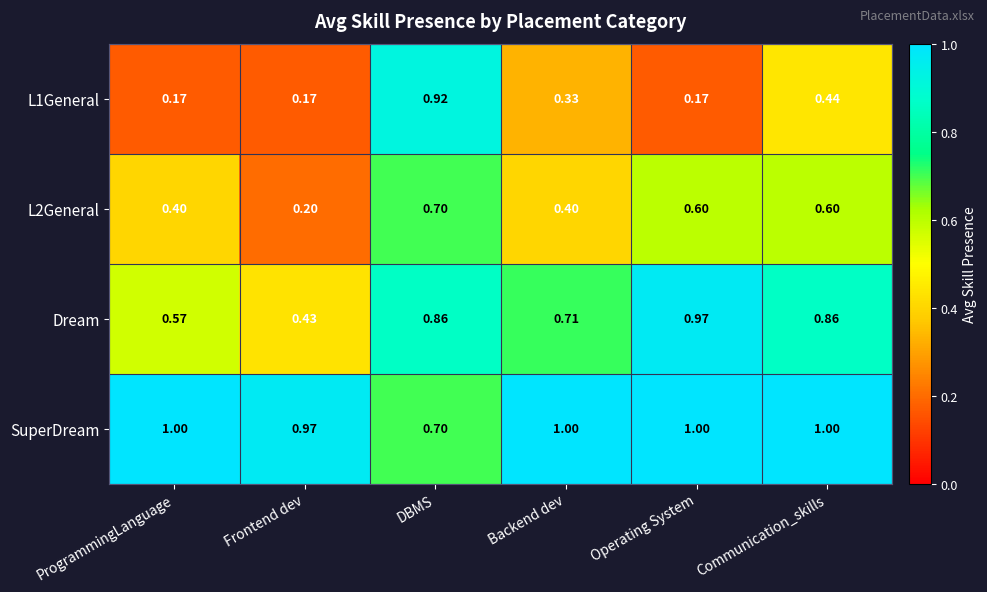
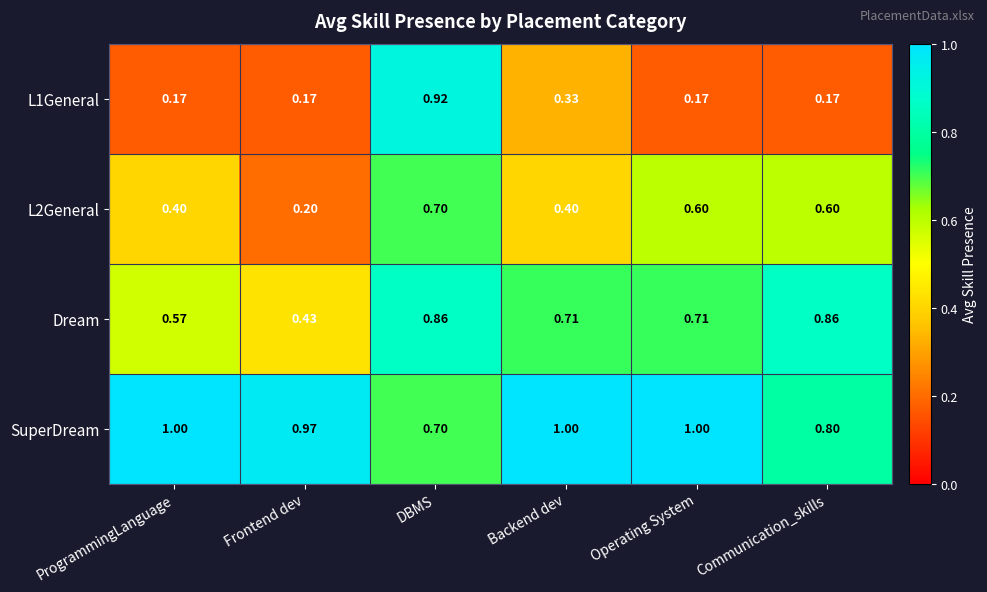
L1General, Communication_skills: 0.44 -> 0.17
Dream, Operating System: 0.97 -> 0.71
SuperDream, Communication_skills: 1.00 -> 0.80
